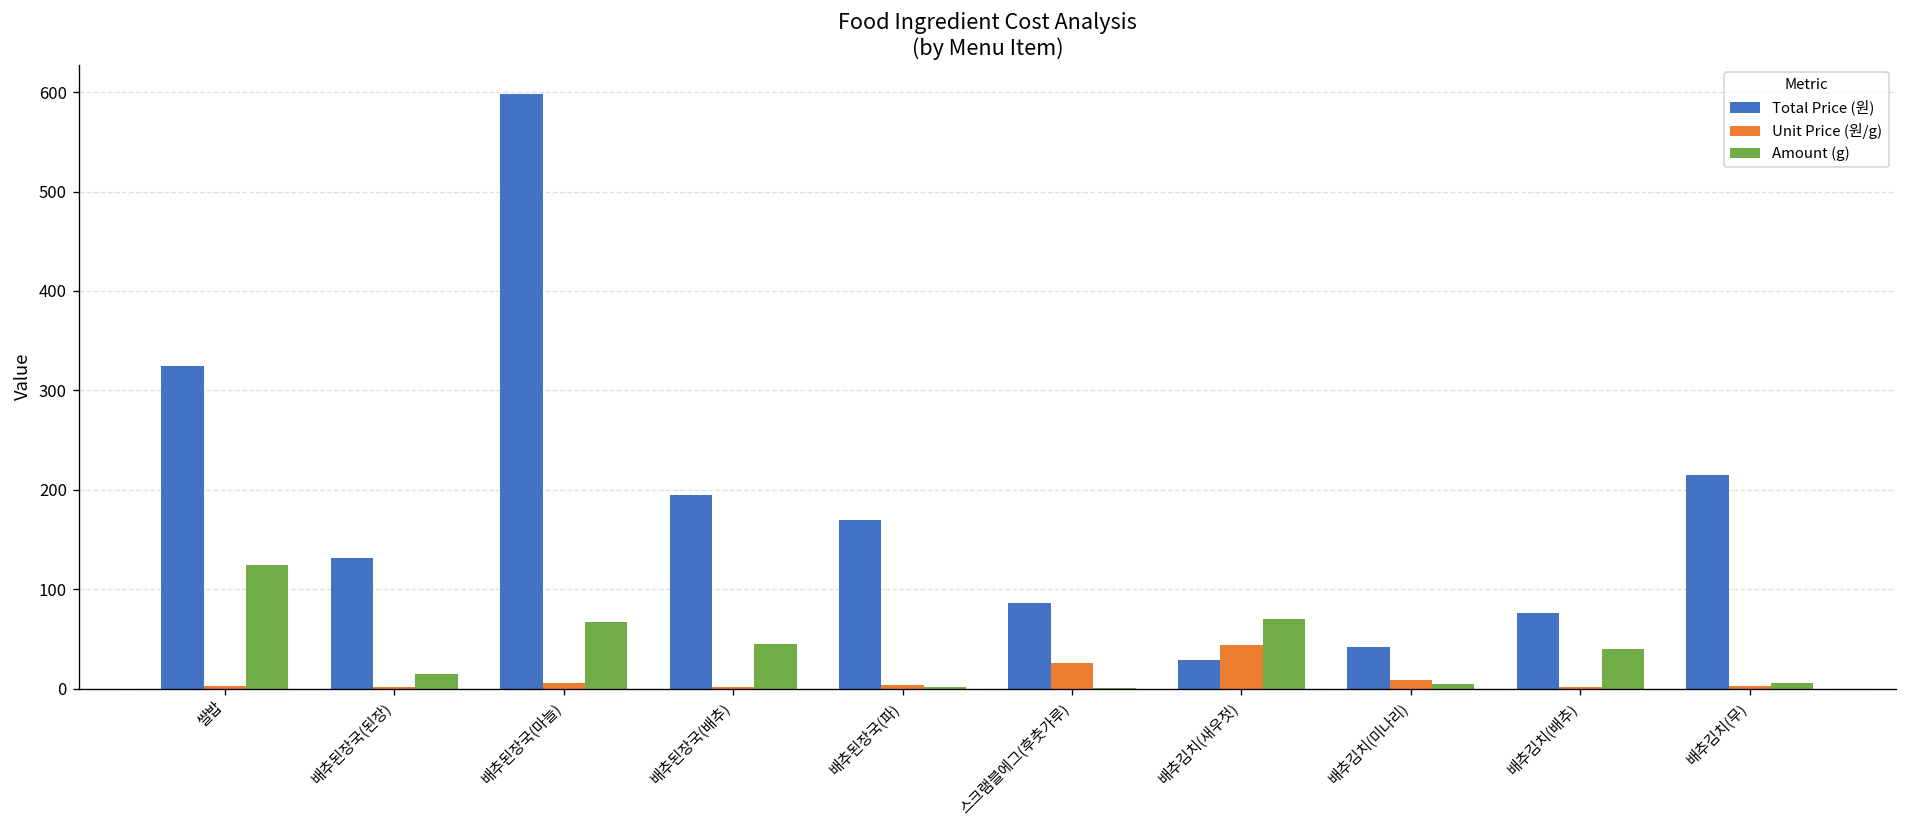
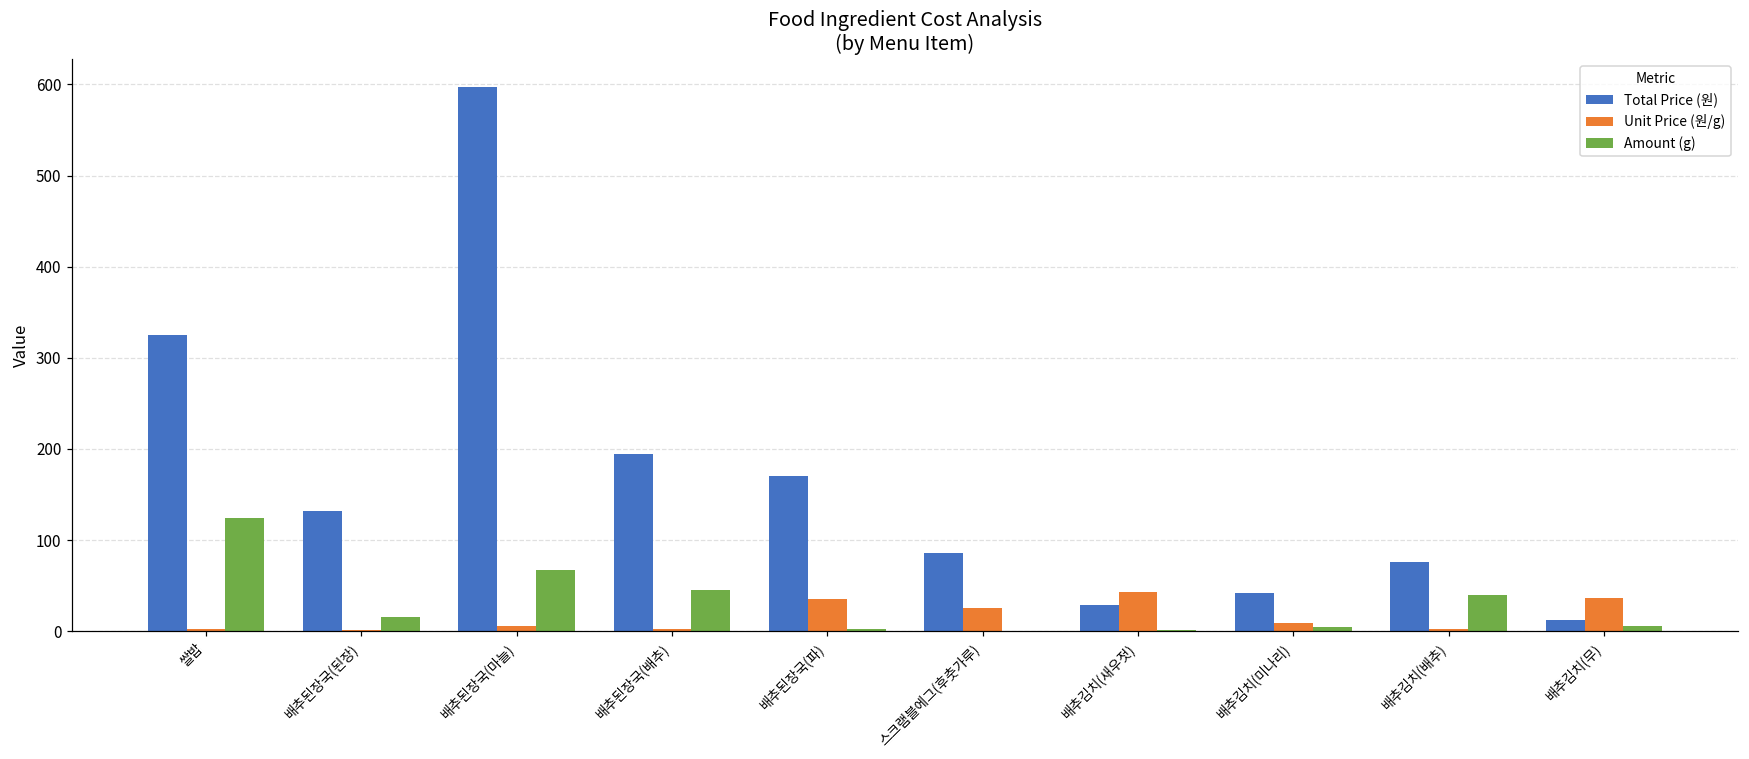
Unit Price (원/g), 배추된장국(파): 0 -> 40
Amount (g), 배추김치(새우젓): 70 -> 0
Total Price (원), 배추김치(무): 220 -> 10
Unit Price (원/g), 배추김치(무): 0 -> 40
